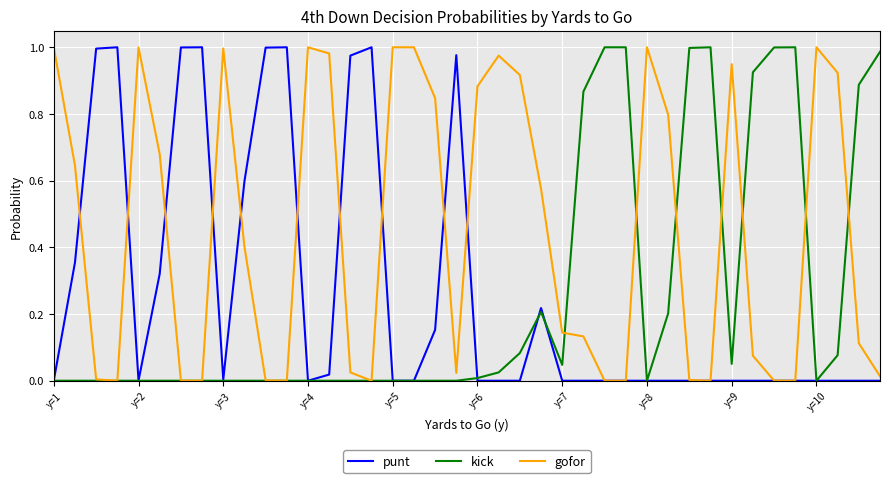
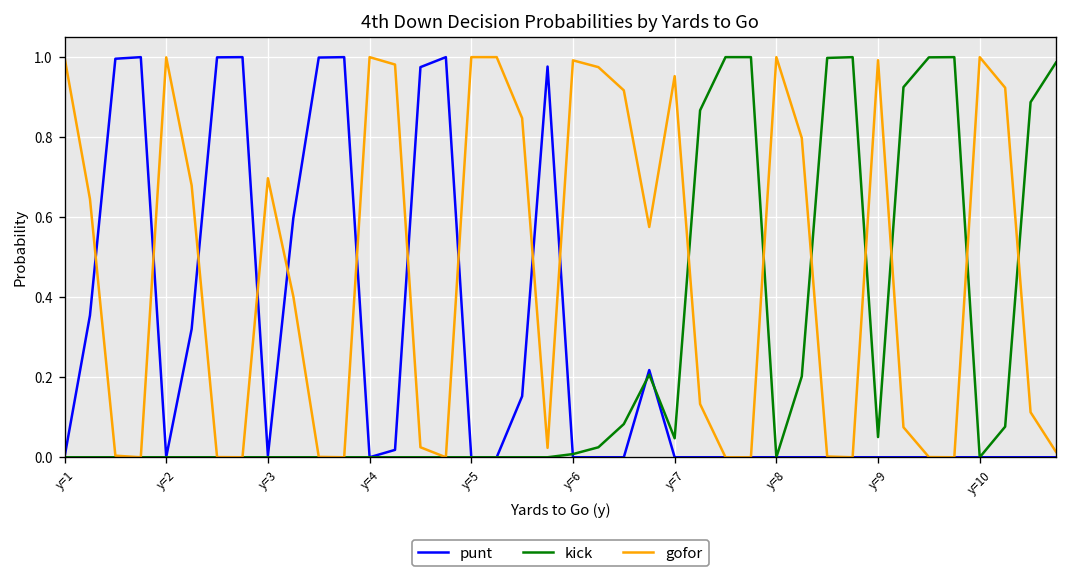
gofor, y=3: 1.00 -> 0.70
gofor, y=6: 0.88 -> 0.99
gofor, y=7: 0.14 -> 0.95
gofor, y=9: 0.95 -> 0.99
